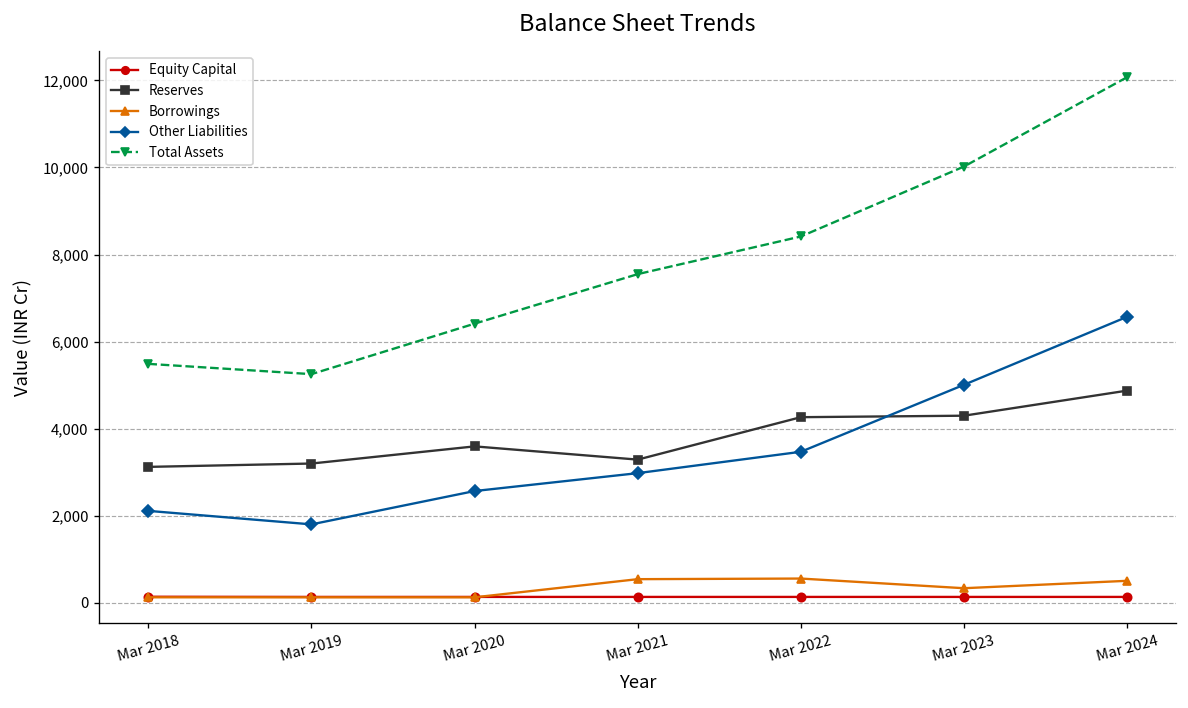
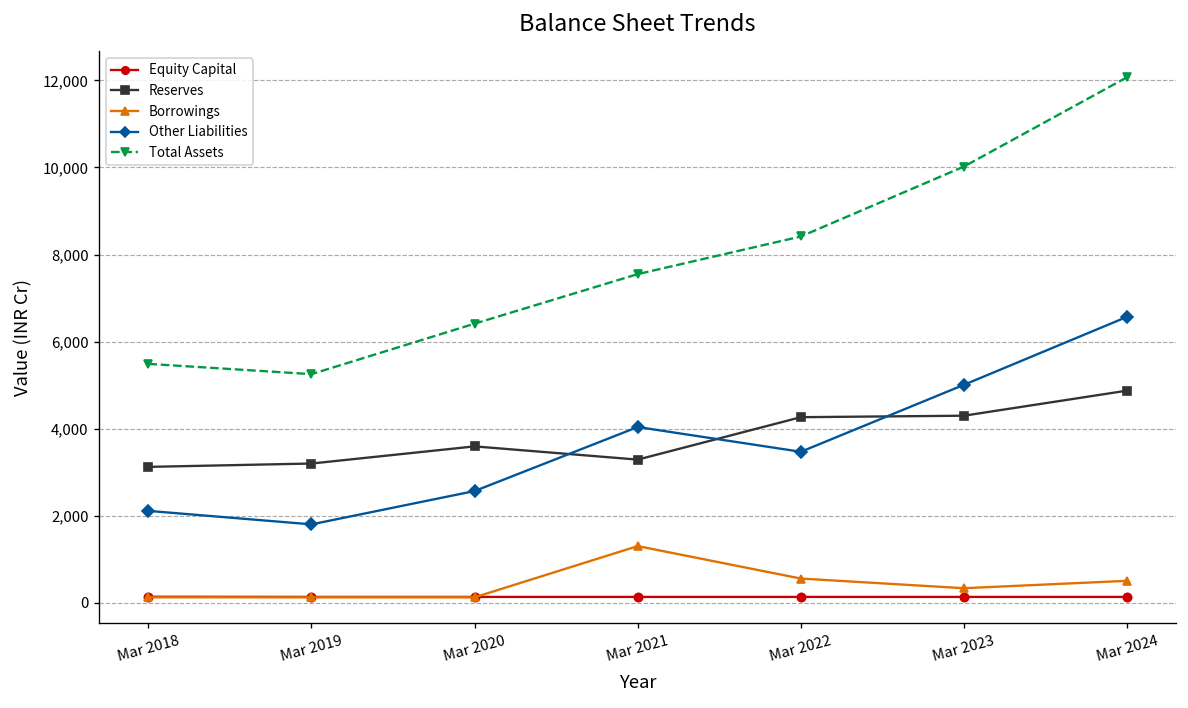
Borrowings, Mar 2021: 500 -> 1,300
Other Liabilities, Mar 2021: 3,000 -> 4,000
